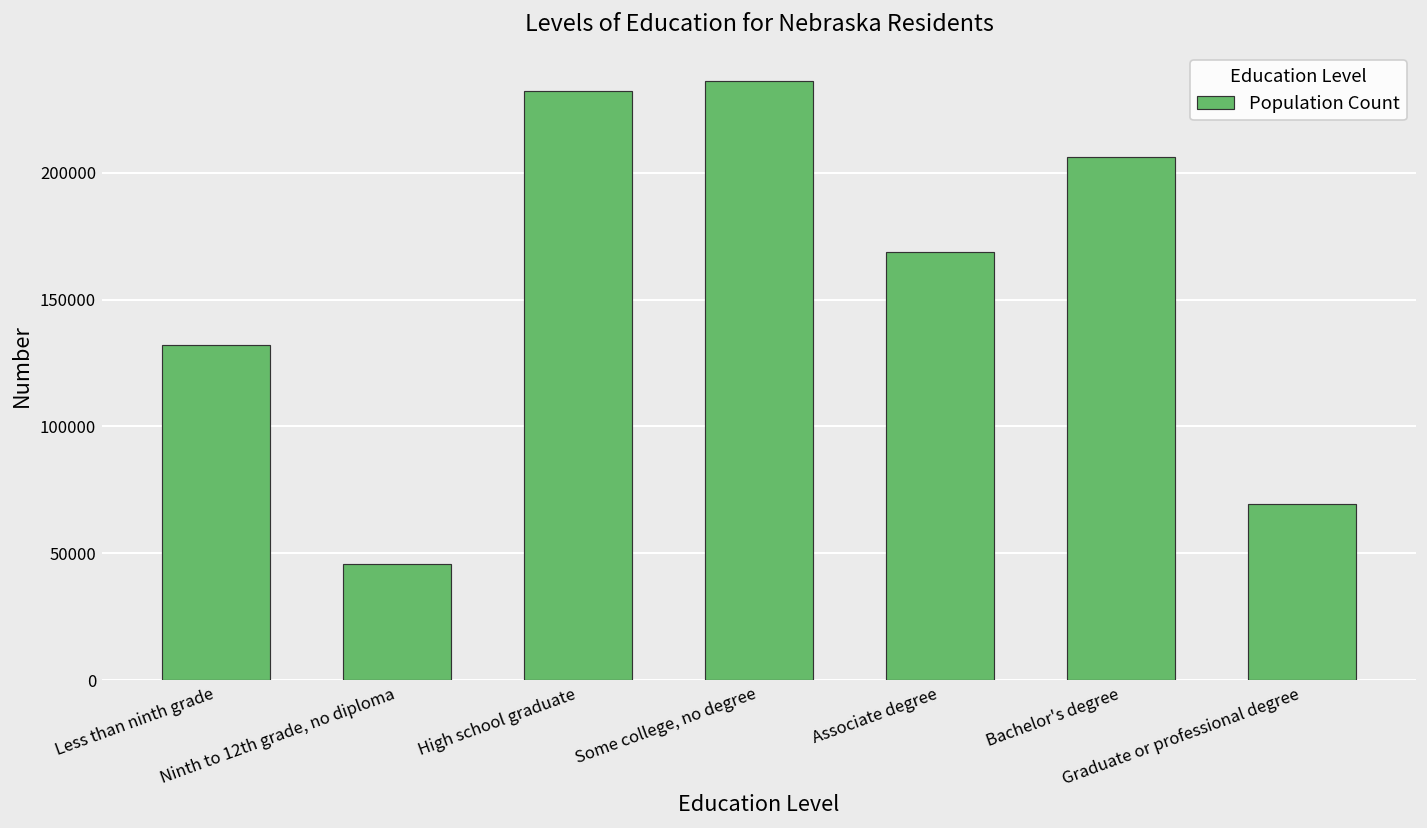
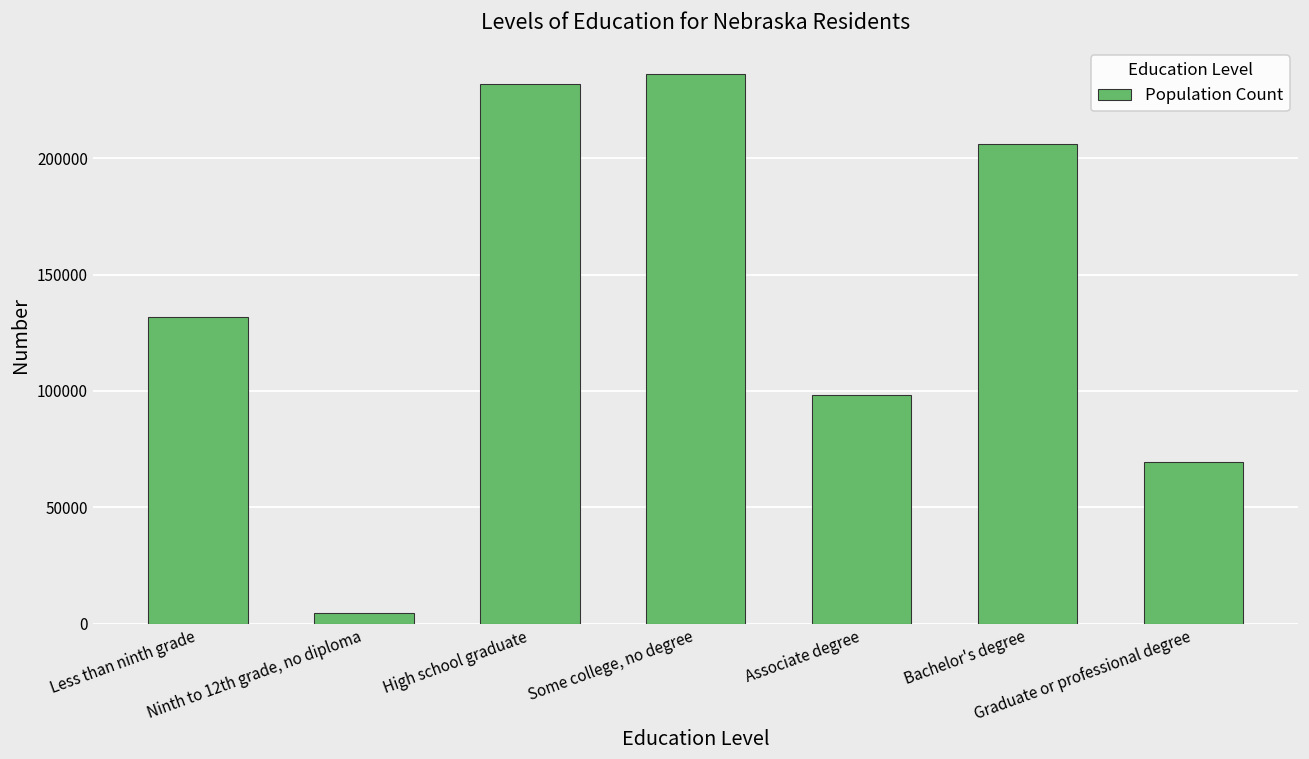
Ninth to 12th grade, no diploma: 46000 -> 5000
Associate degree: 169000 -> 98000
